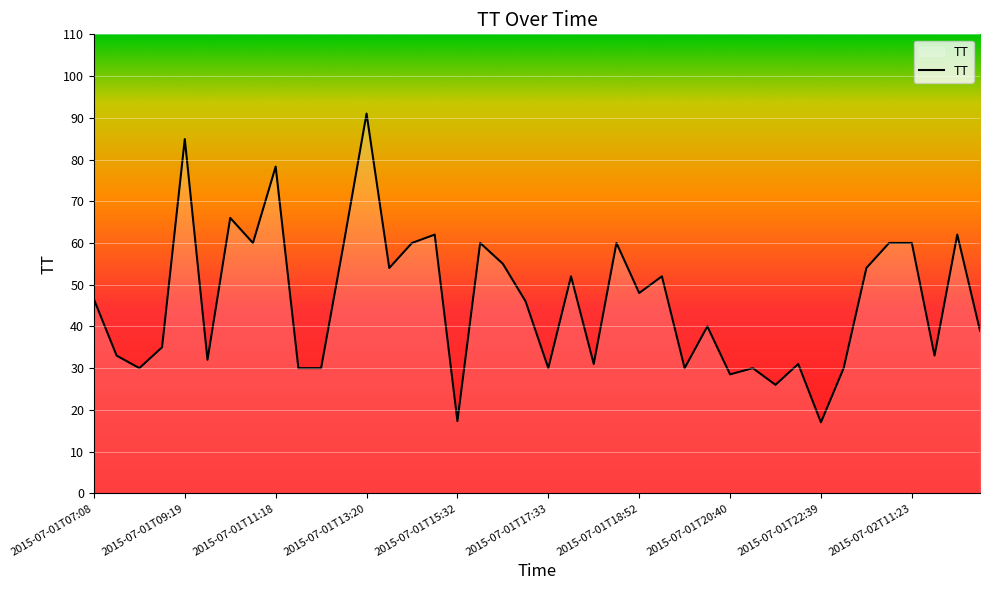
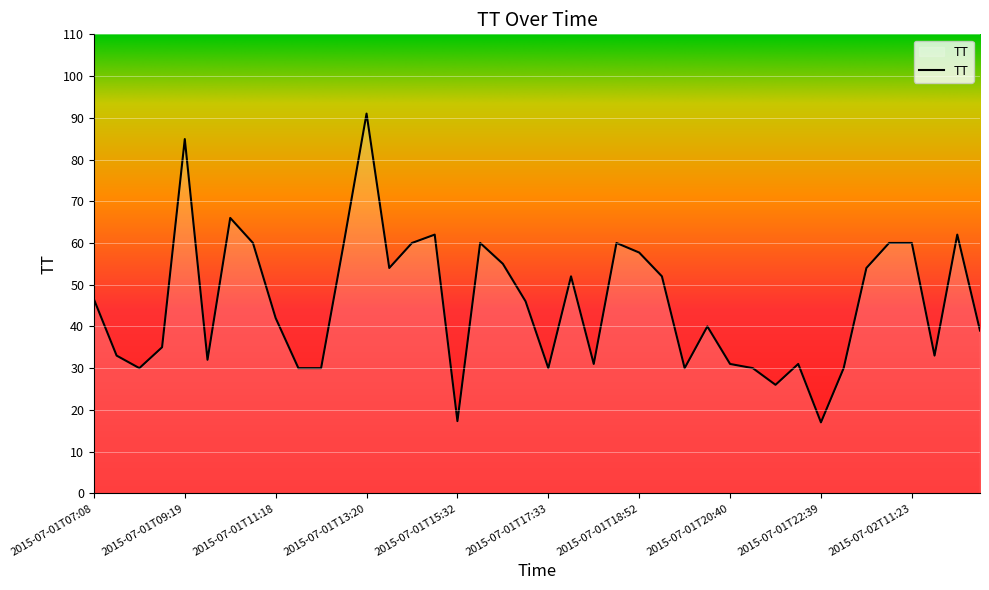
2015-07-01T11:18: 78 -> 42
2015-07-01T18:52: 48 -> 58
2015-07-01T20:40: 29 -> 31
